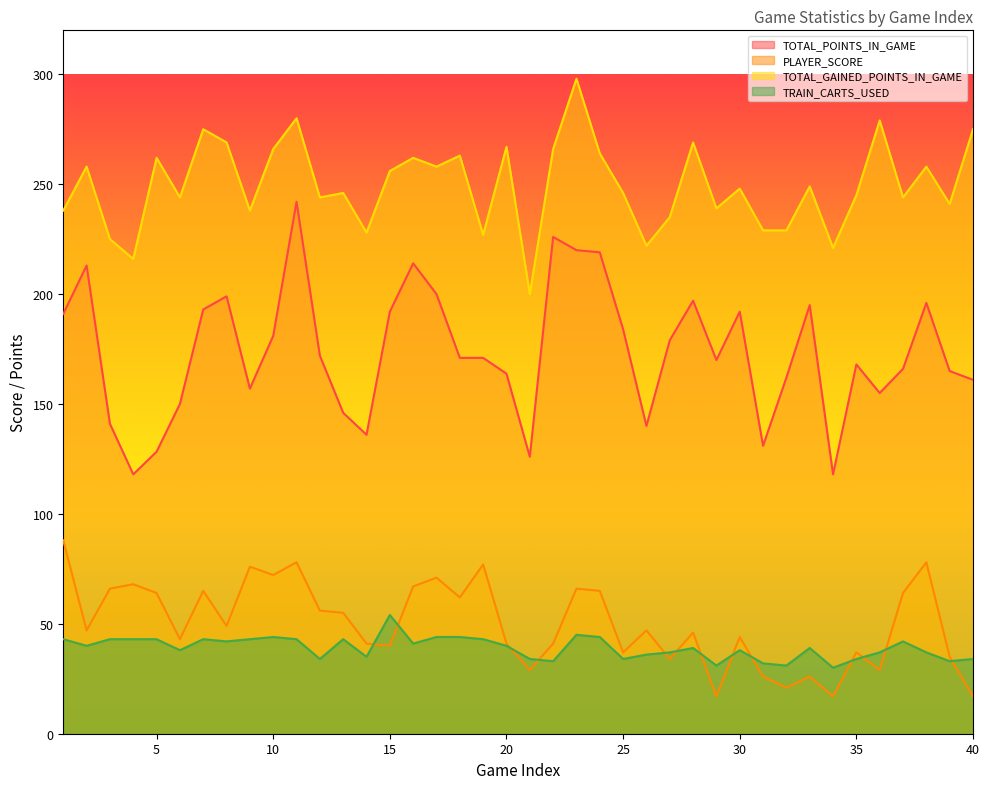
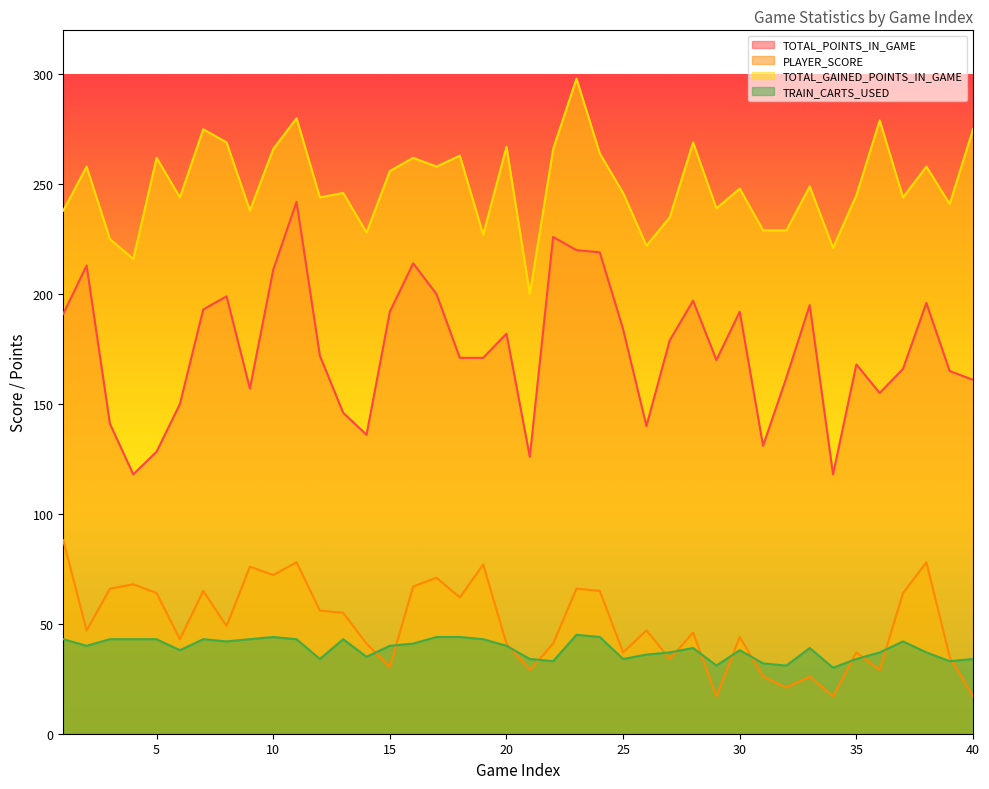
TOTAL_POINTS_IN_GAME, 10: 181 -> 211
PLAYER_SCORE, 15: 40 -> 30
TRAIN_CARTS_USED, 15: 54 -> 40
TOTAL_POINTS_IN_GAME, 20: 164 -> 182
